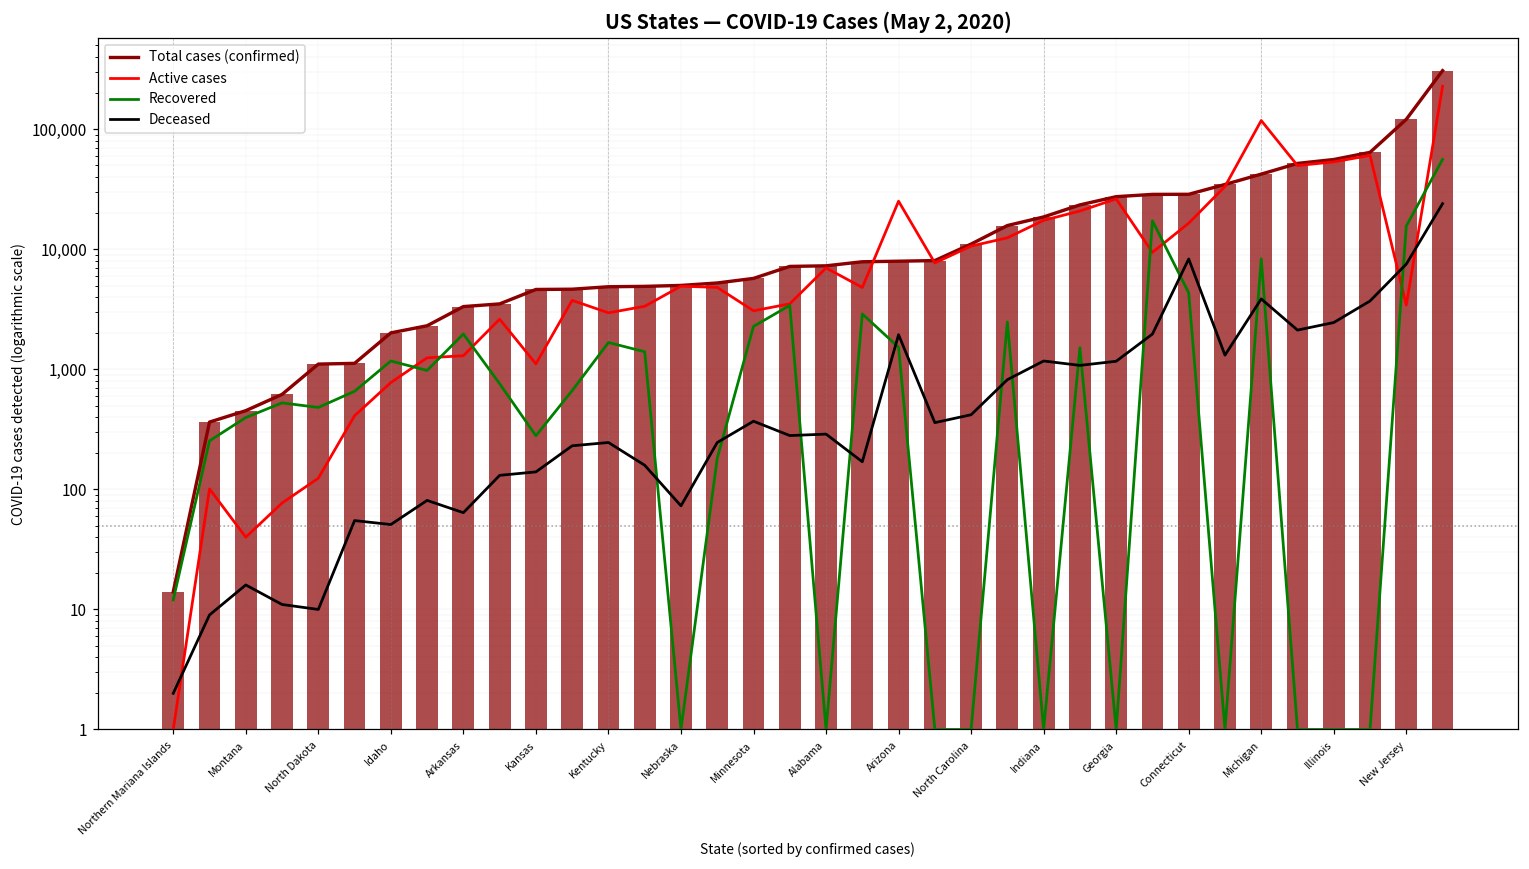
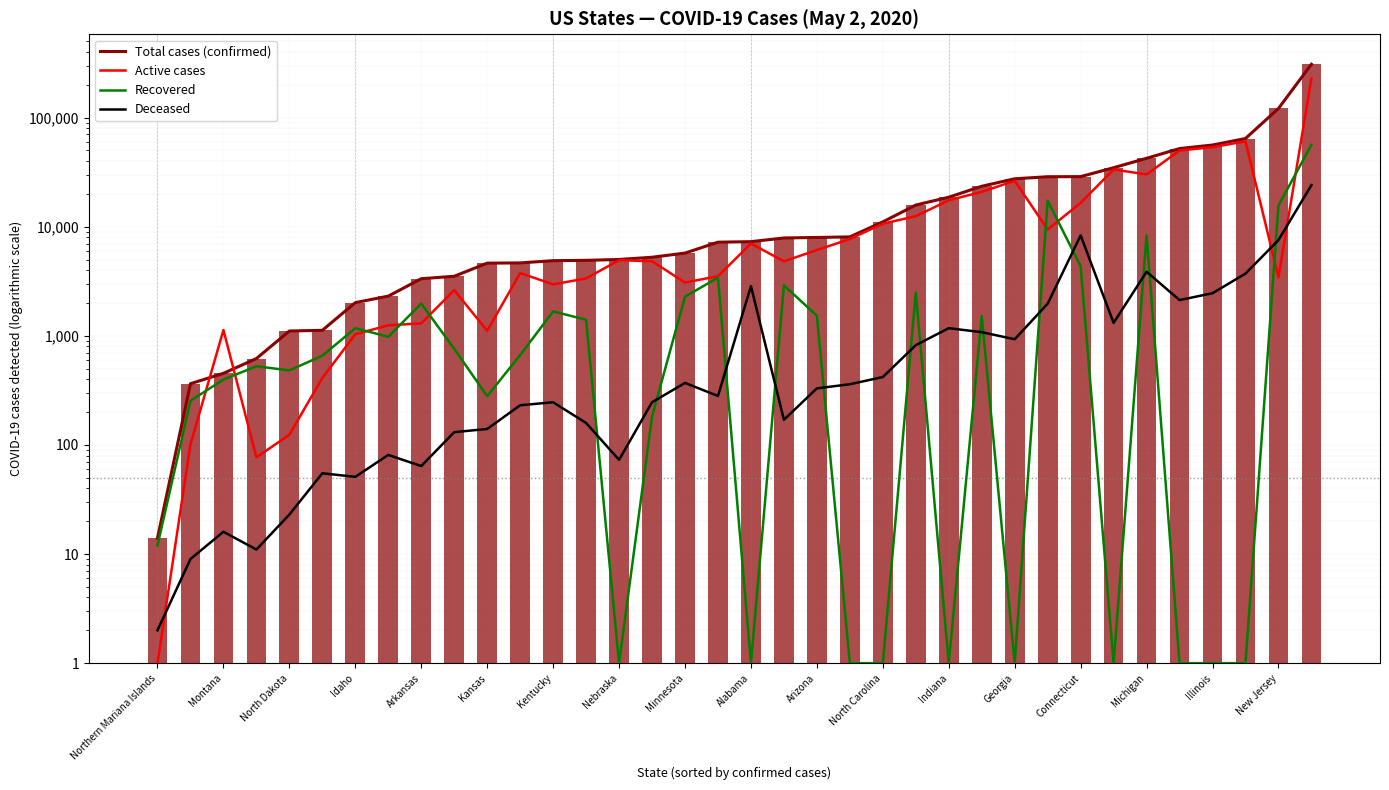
Active cases, Montana: 40 -> 1,100
Deceased, North Dakota: 10 -> 23
Active cases, Idaho: 800 -> 1,000
Deceased, Alabama: 290 -> 2,900
Active cases, Arizona: 25,000 -> 6,000
Deceased, Arizona: 1,900 -> 330
Deceased, Georgia: 1,200 -> 900
Active cases, Michigan: 120,000 -> 30,000
